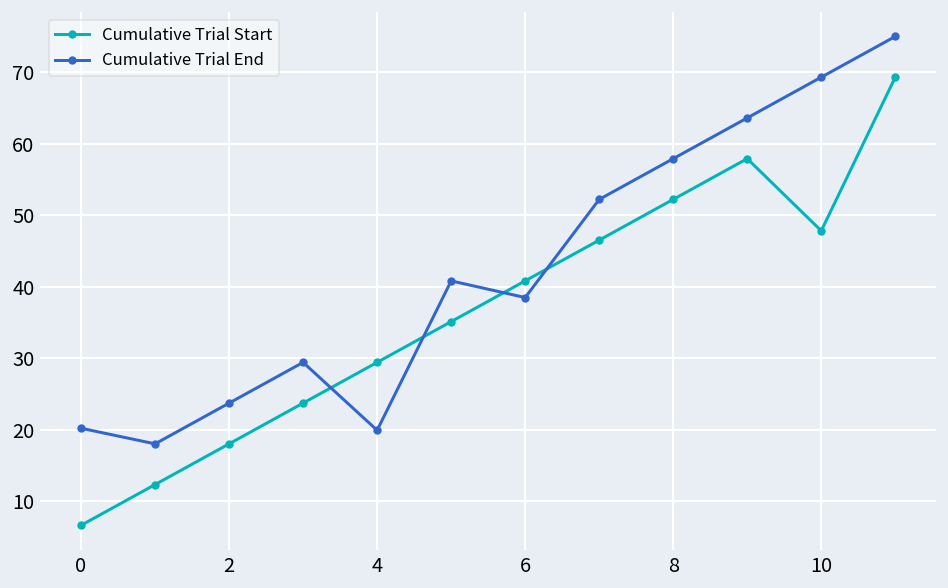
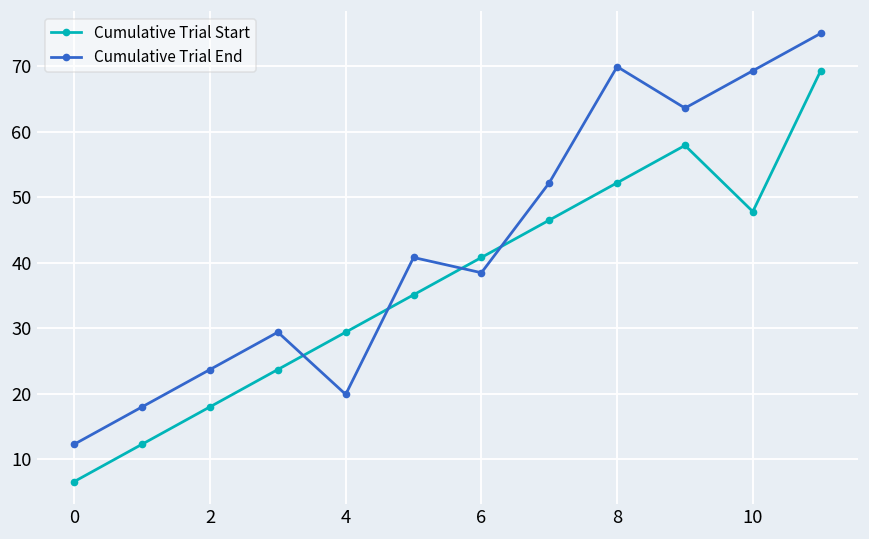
Cumulative Trial End, 0: 20 -> 12
Cumulative Trial End, 8: 58 -> 70
